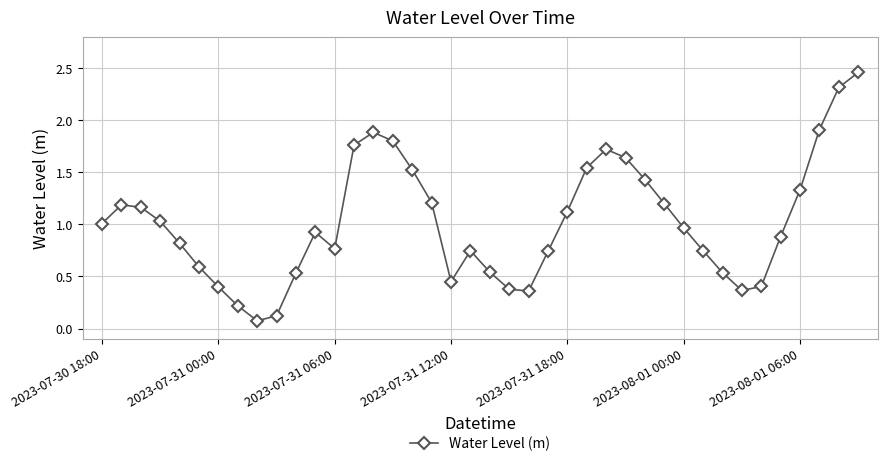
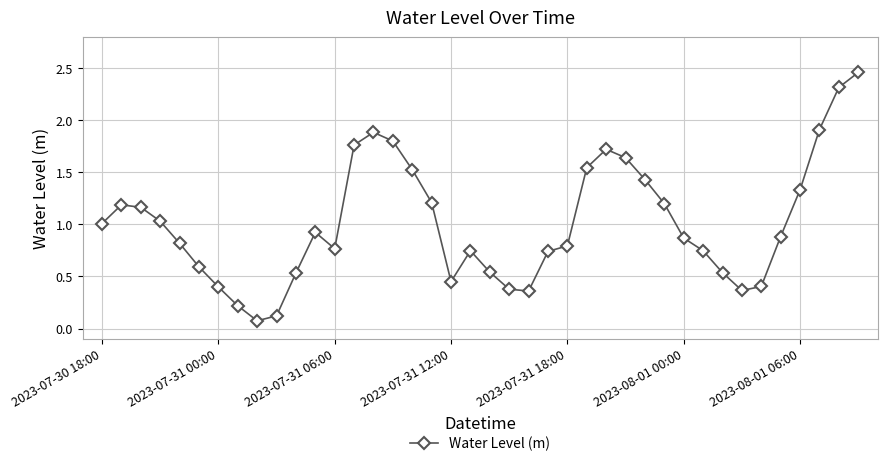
2023-07-31 18:00: 1.12 -> 0.79
2023-08-01 00:00: 0.97 -> 0.87
